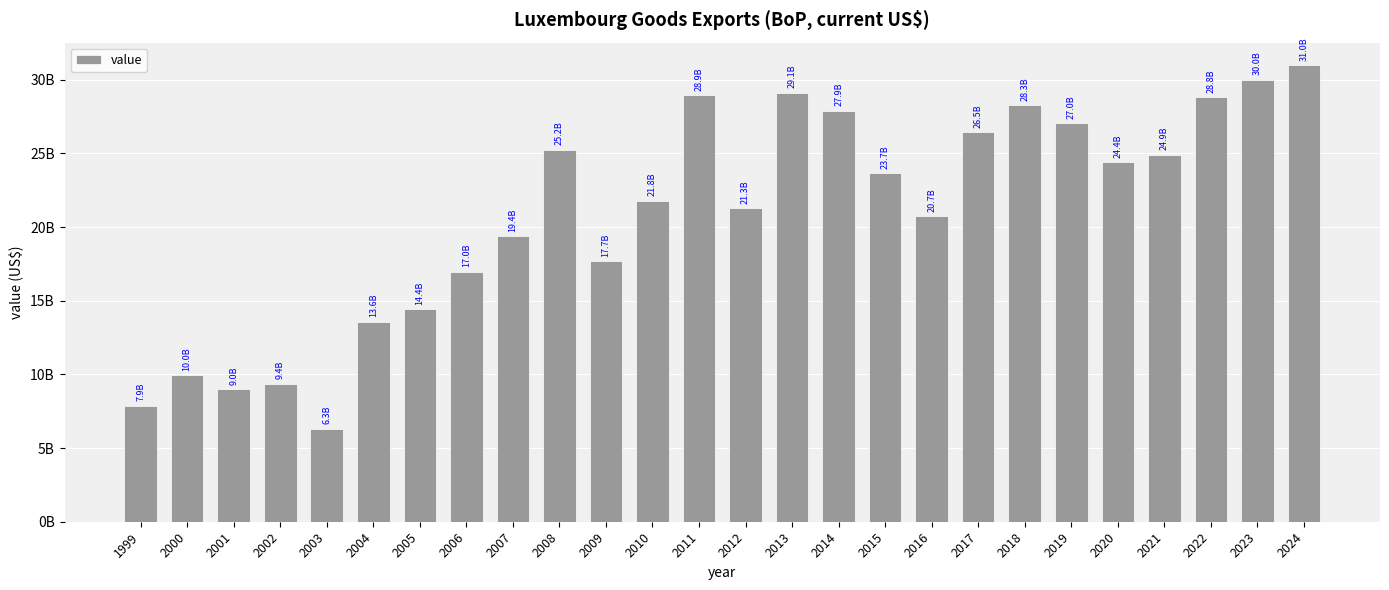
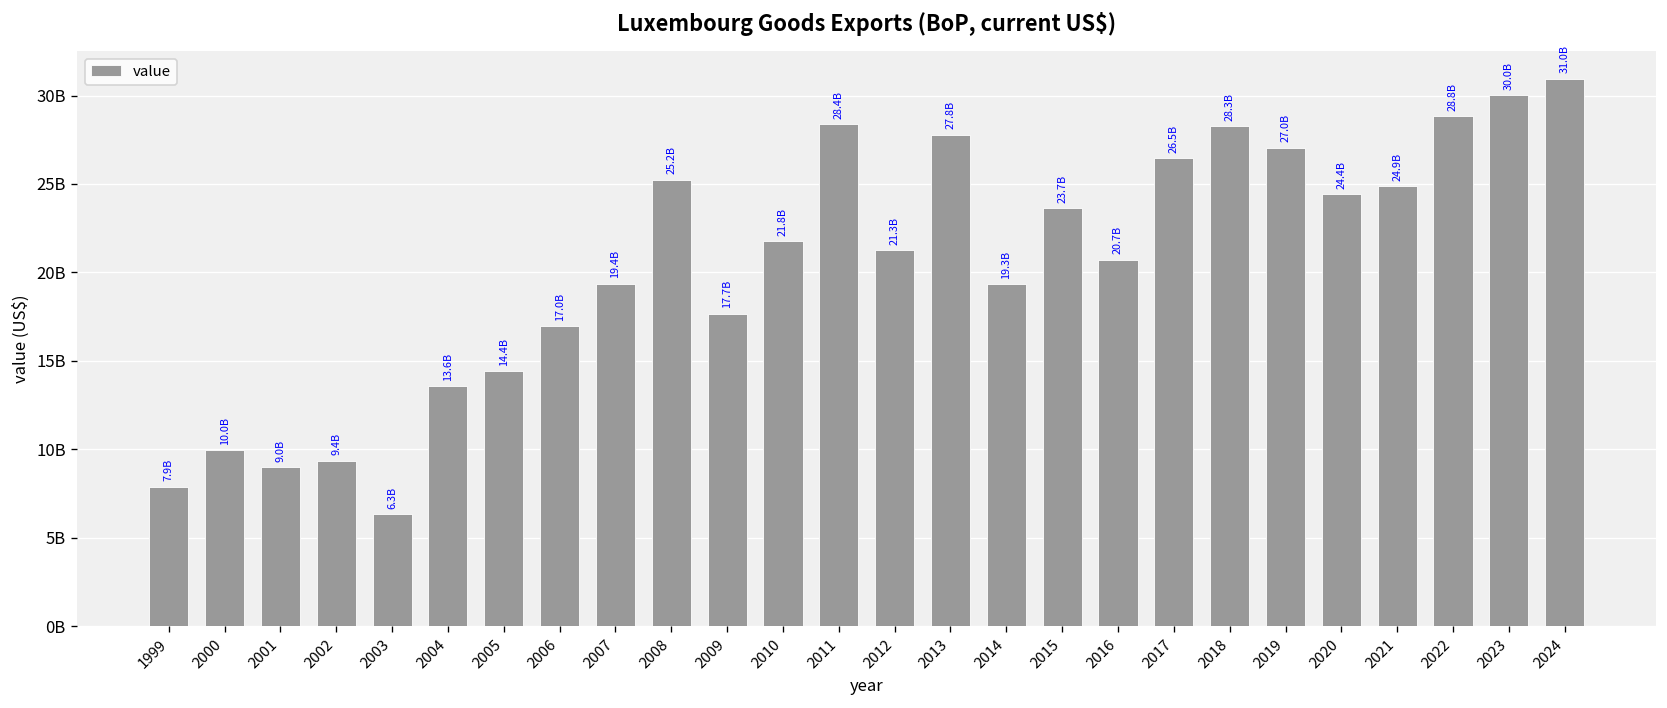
2011: 28.9B -> 28.4B
2013: 29.1B -> 27.8B
2014: 27.9B -> 19.3B
